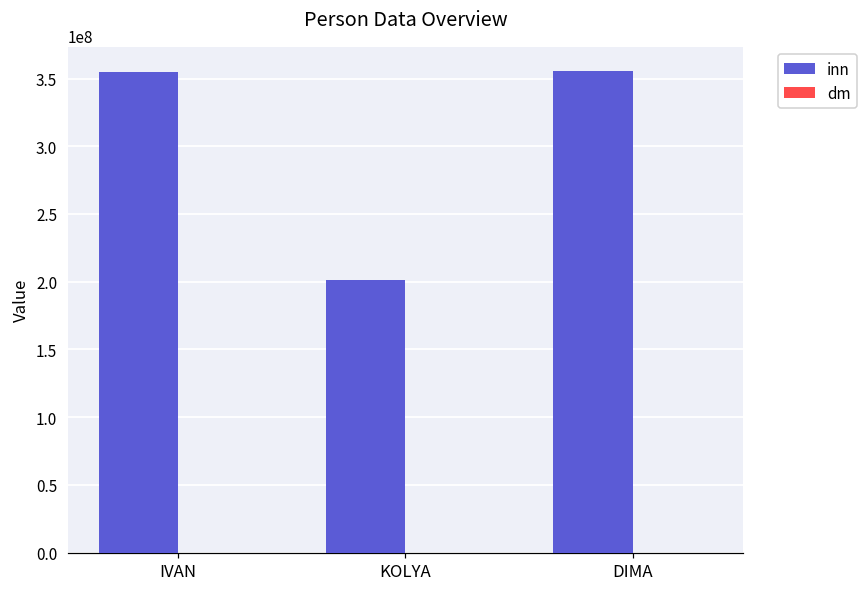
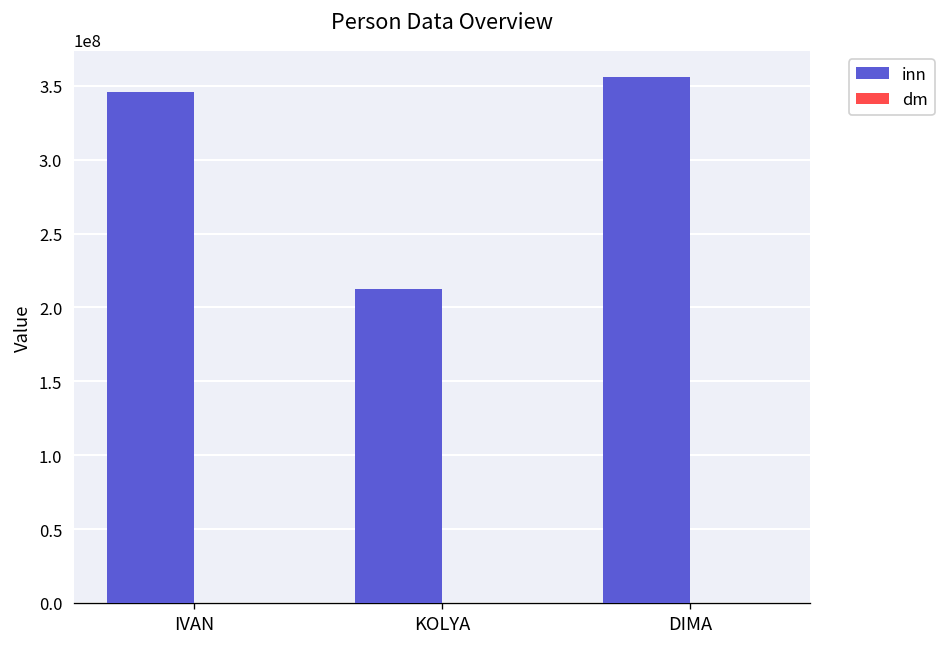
inn, IVAN: 355000000 -> 346000000
inn, KOLYA: 201000000 -> 212000000
